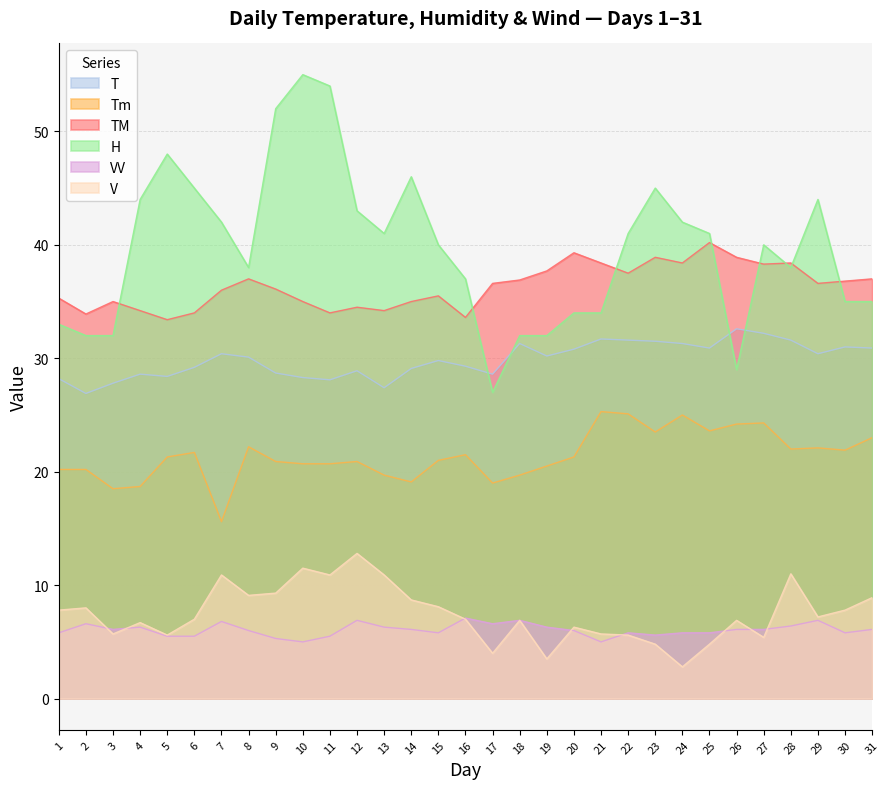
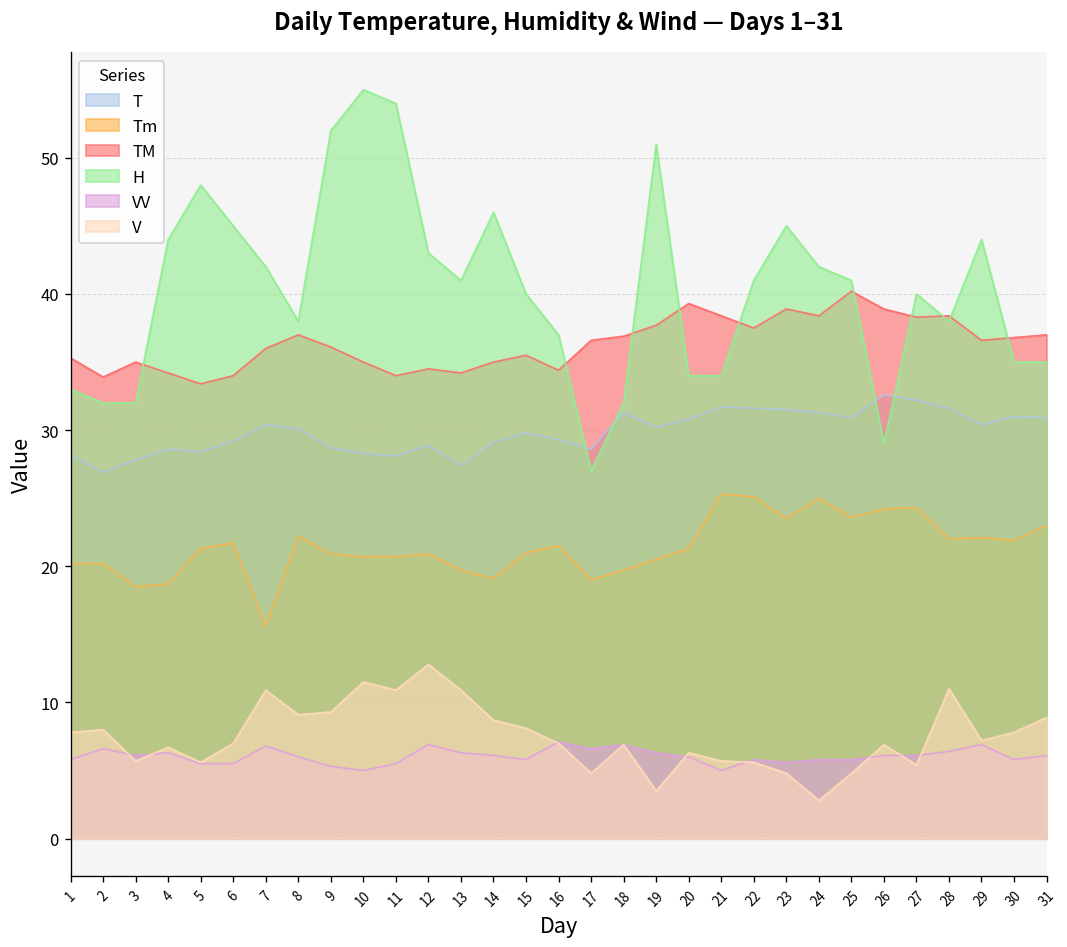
TM, 16: 33.6 -> 34.4
V, 17: 4.0 -> 4.8
H, 19: 32 -> 51
